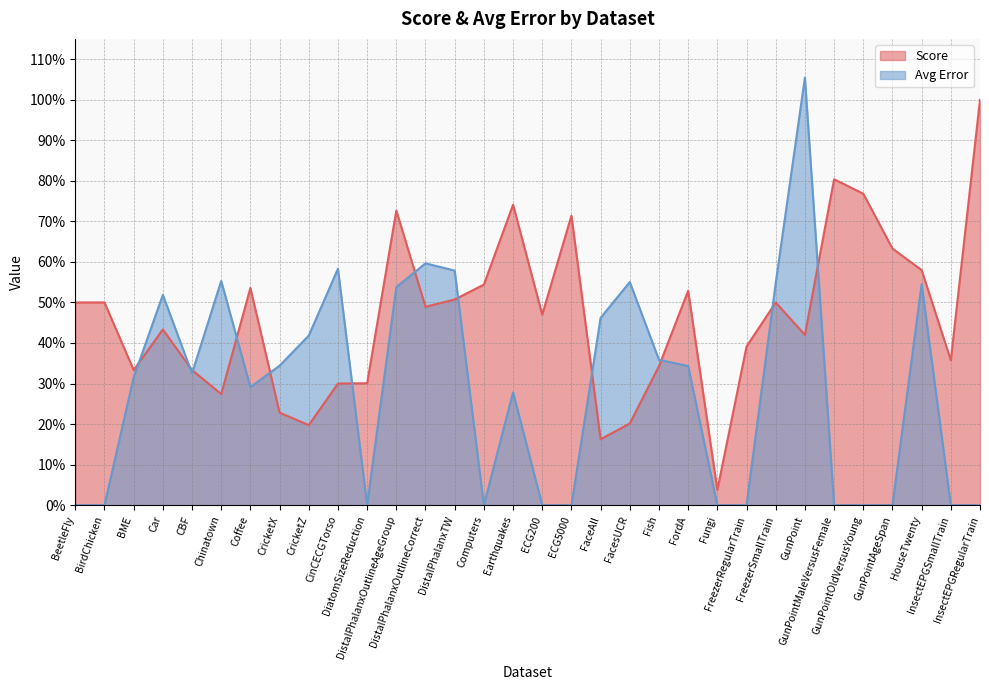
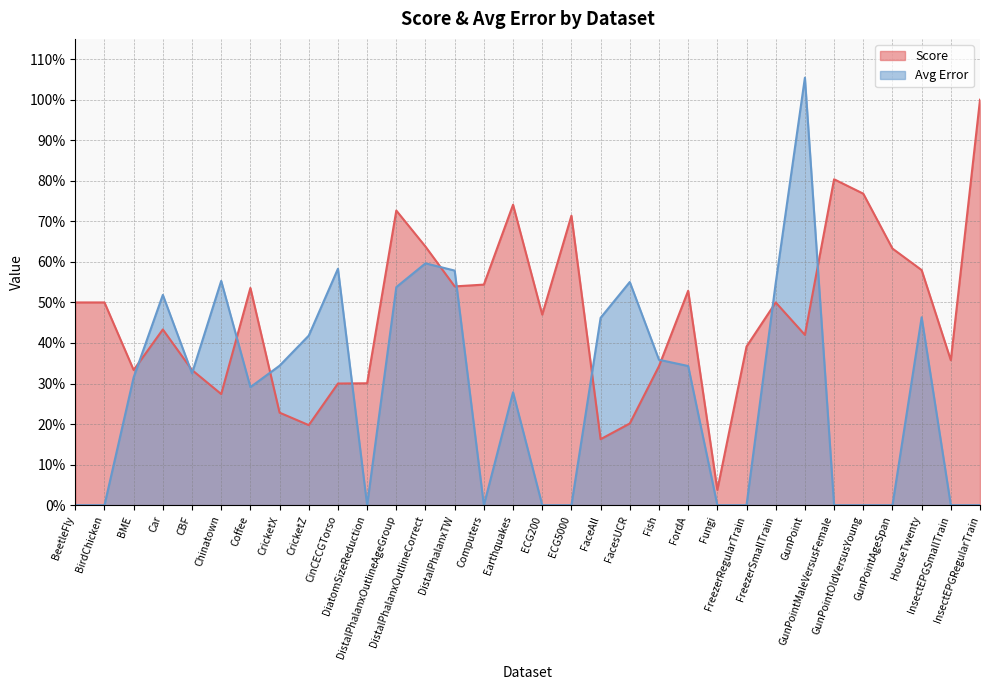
Score, DistalPhalanxOutlineCorrect: 49% -> 64%
Score, DistalPhalanxTW: 51% -> 54%
Avg Error, HouseTwenty: 55% -> 46%
